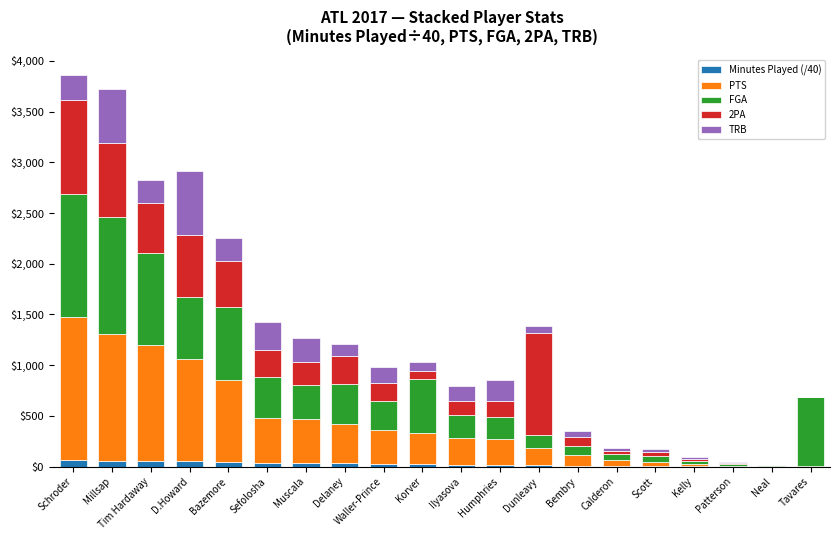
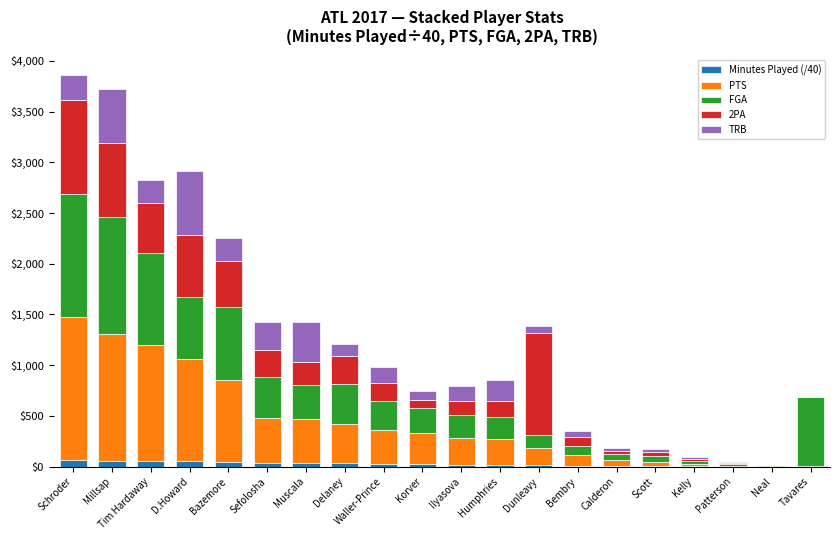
TRB, Muscala: $240 -> $400
FGA, Korver: $530 -> $250
